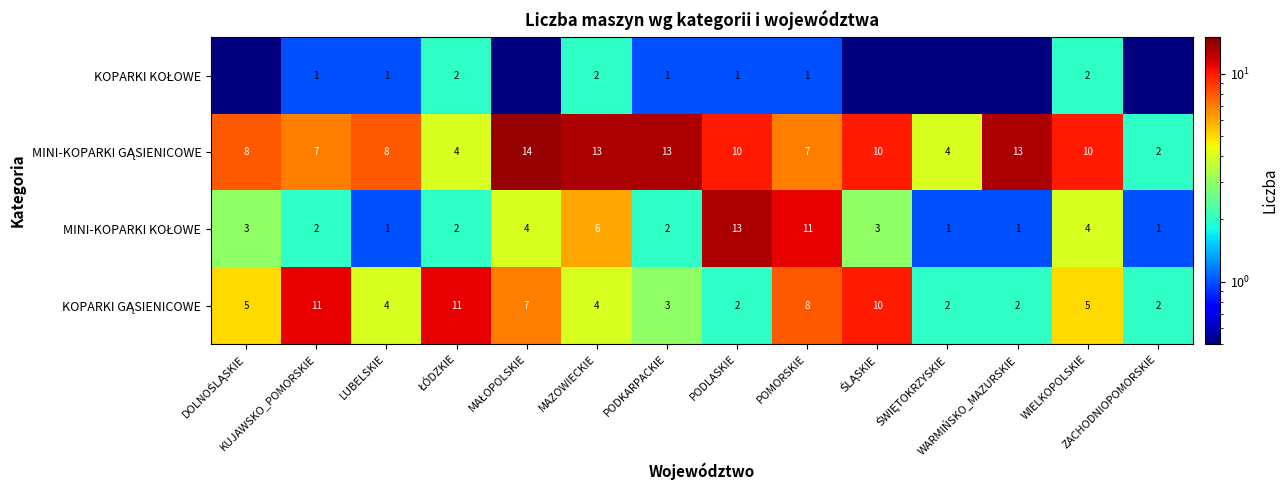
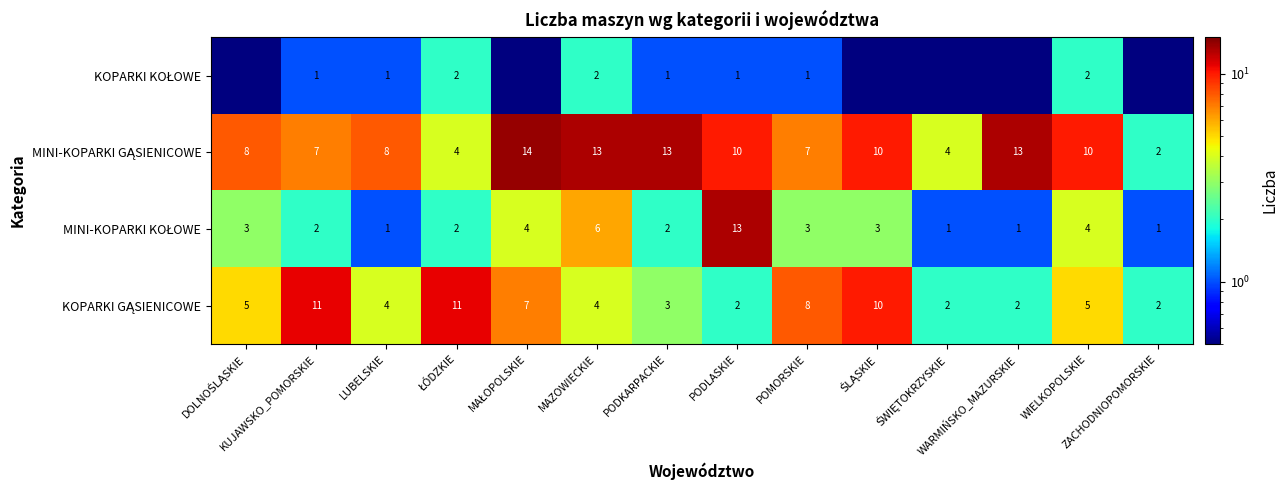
MINI-KOPARKI KOŁOWE, POMORSKIE: 11 -> 3
